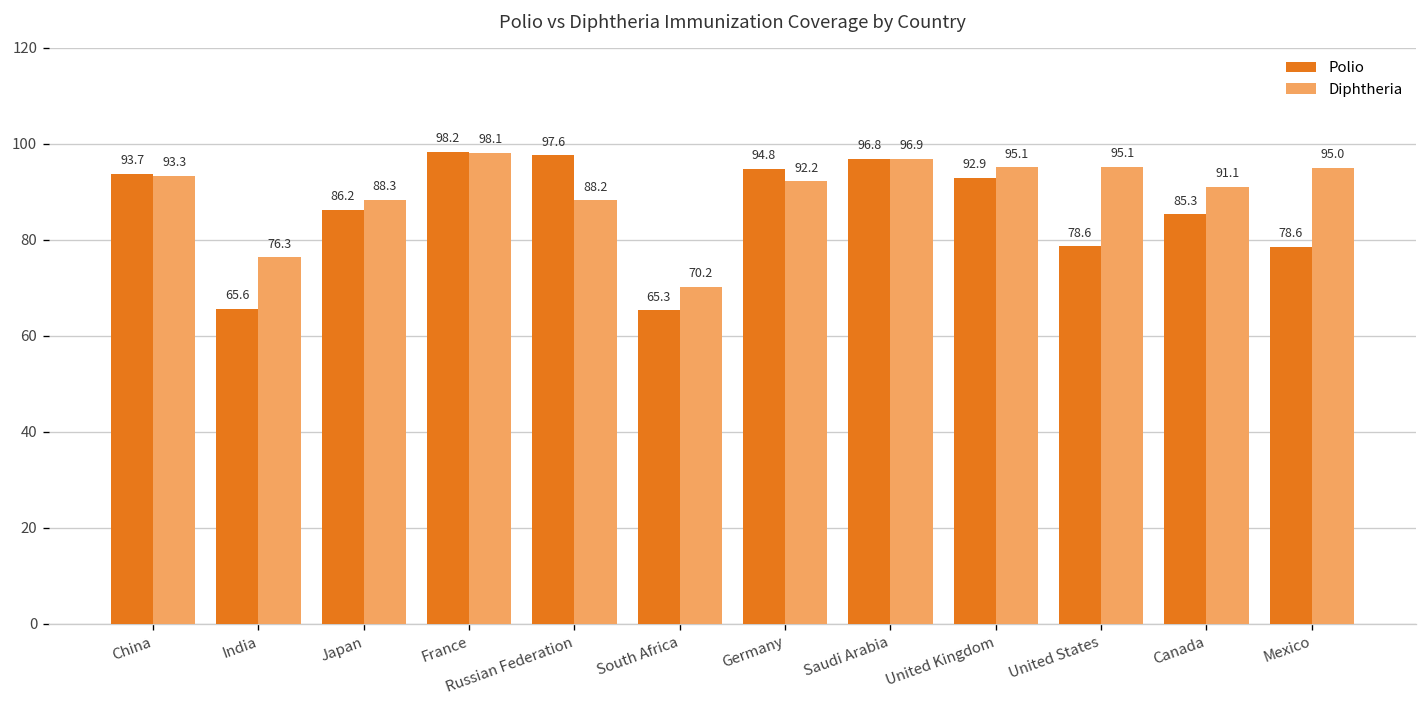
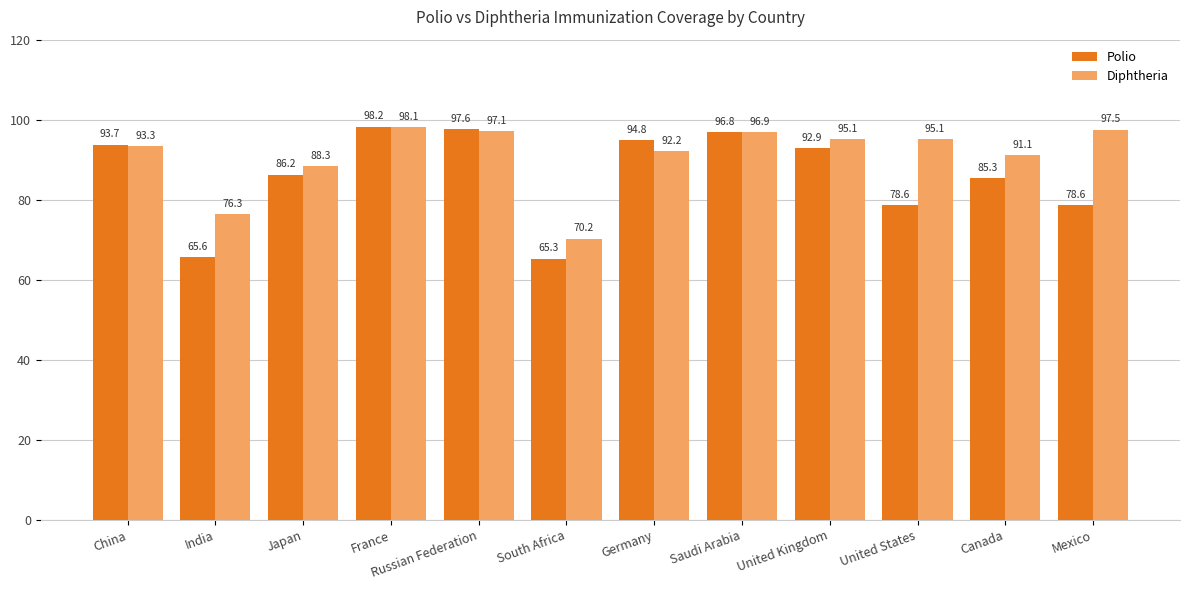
Diphtheria, Russian Federation: 88.2 -> 97.1
Diphtheria, Mexico: 95.0 -> 97.5
